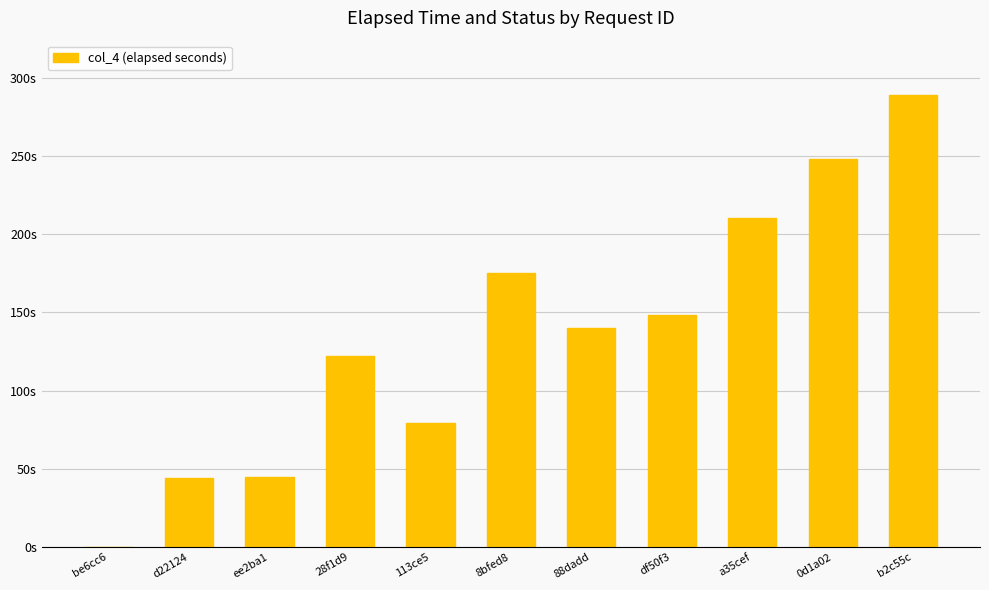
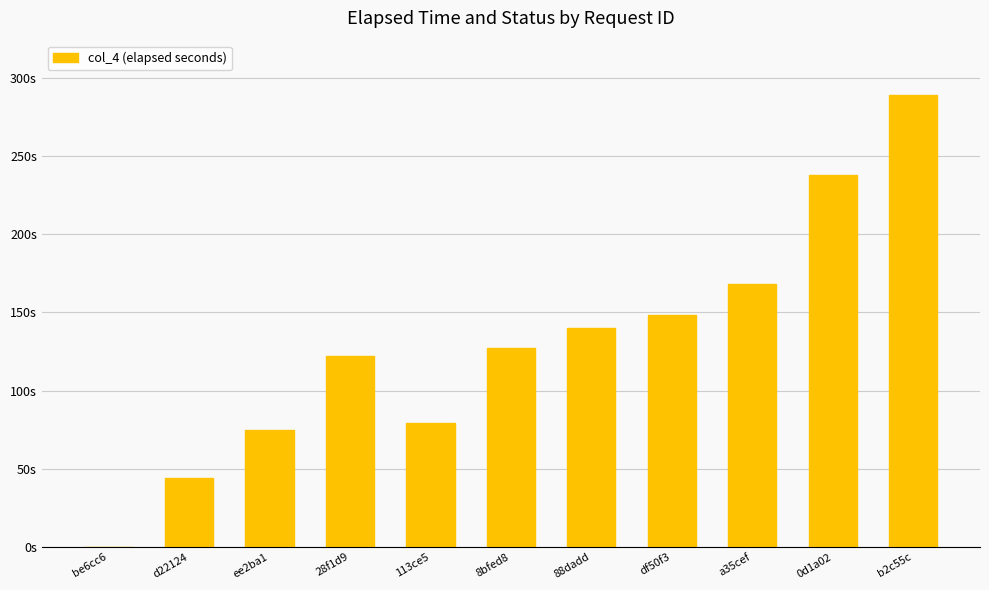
ee2ba1: 45s -> 75s
8bfed8: 175s -> 127s
a35cef: 210s -> 168s
0d1a02: 248s -> 238s
